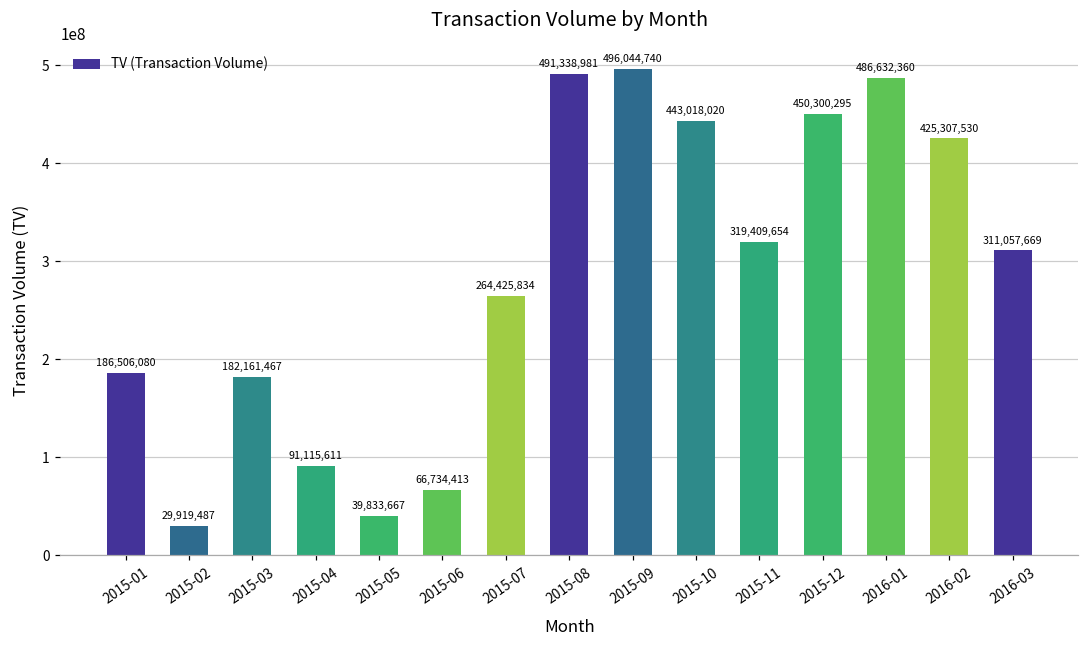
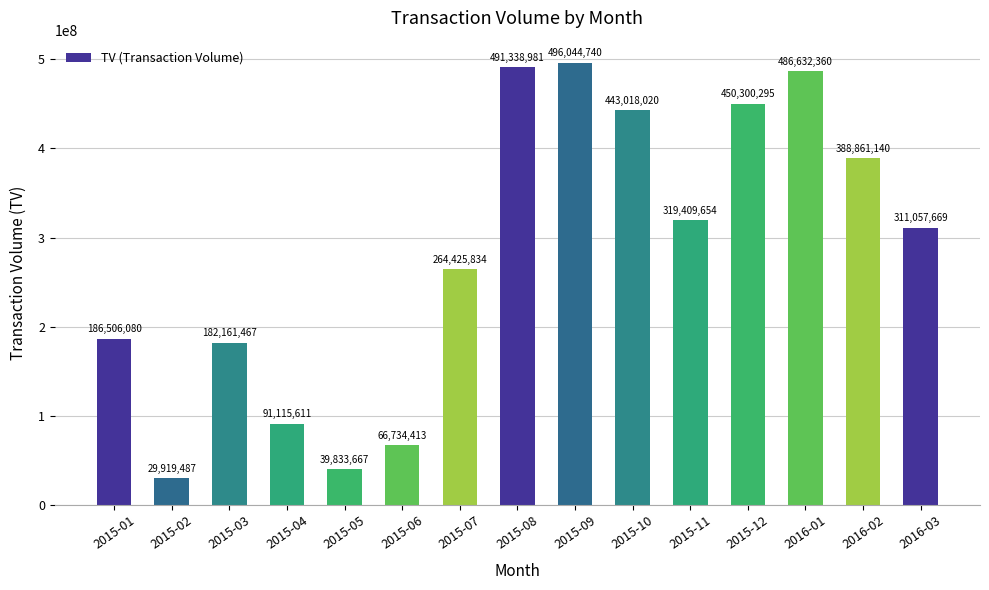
2016-02: 425,307,530 -> 388,861,140
